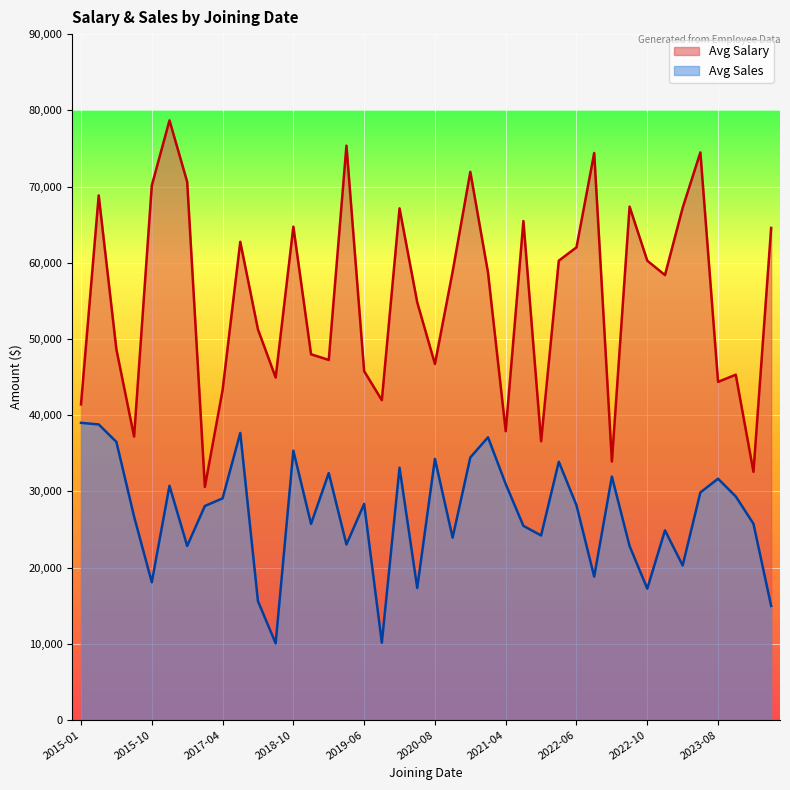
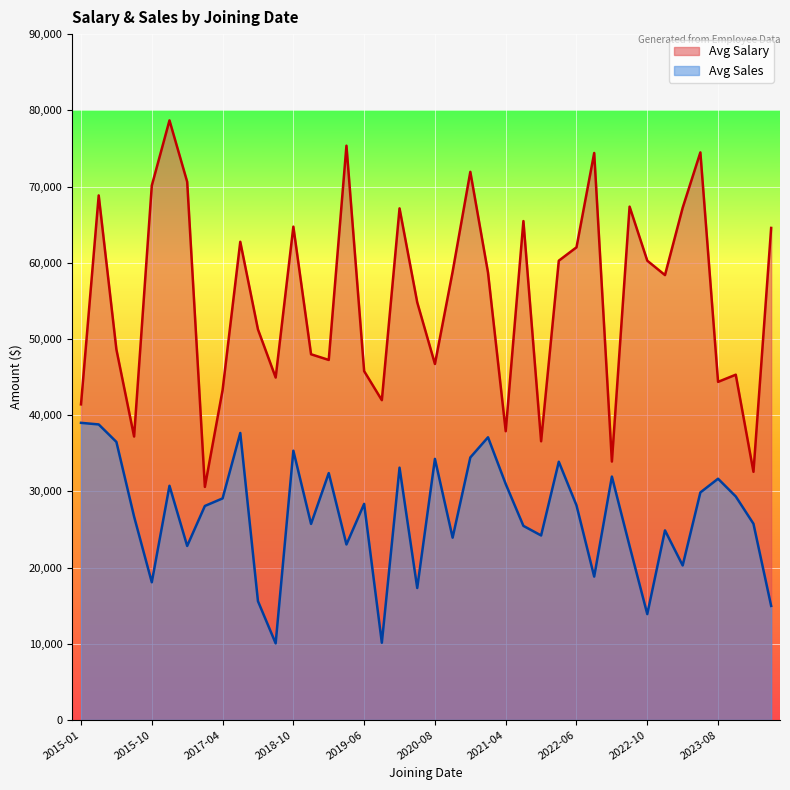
Avg Sales, 2022-10: 17,000 -> 14,000
